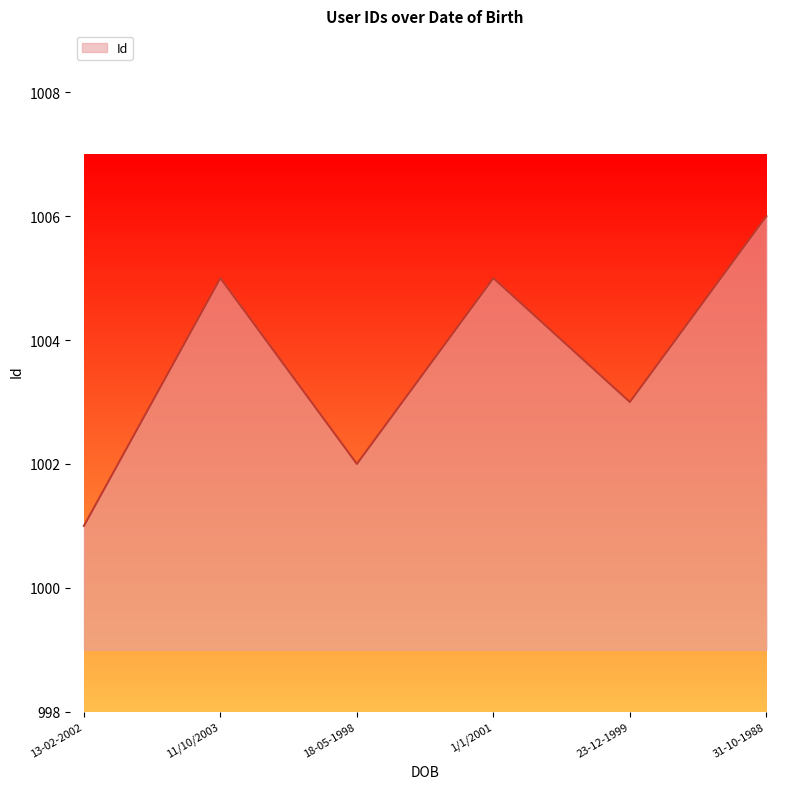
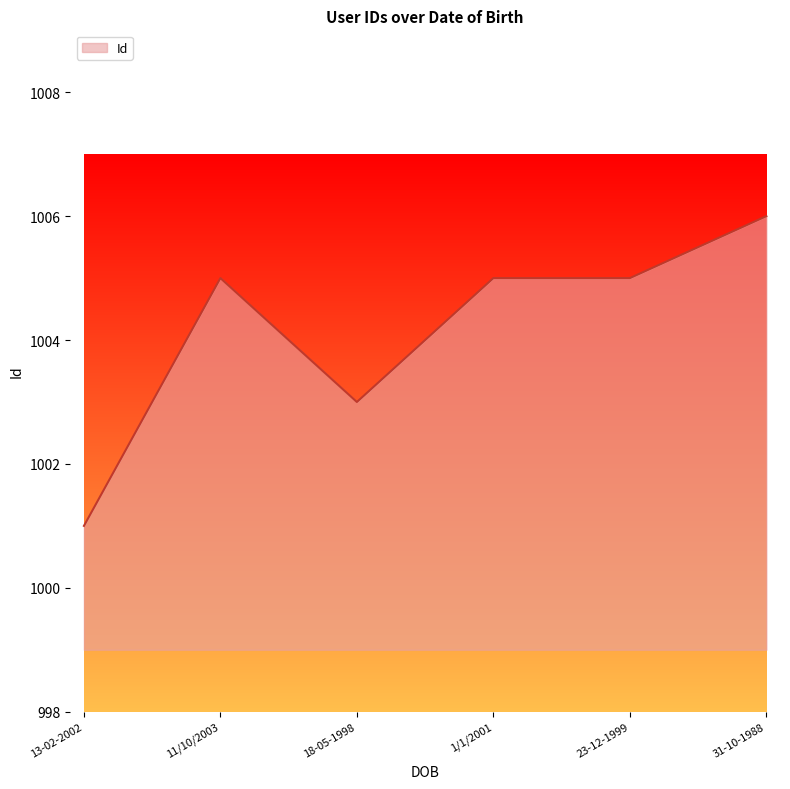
18-05-1998: 1002 -> 1003
23-12-1999: 1003 -> 1005
